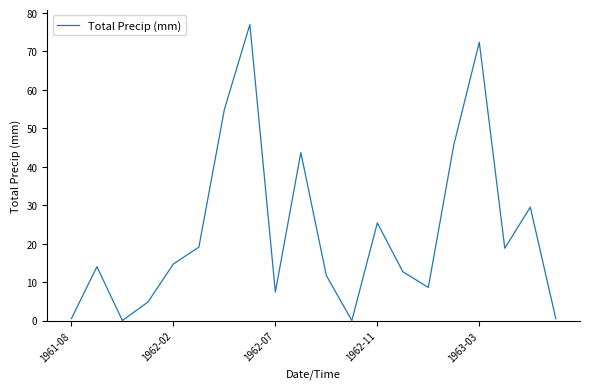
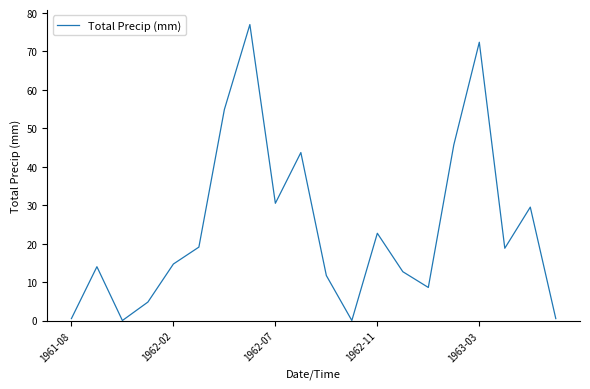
1962-07: 7 -> 31
1962-11: 25 -> 23
